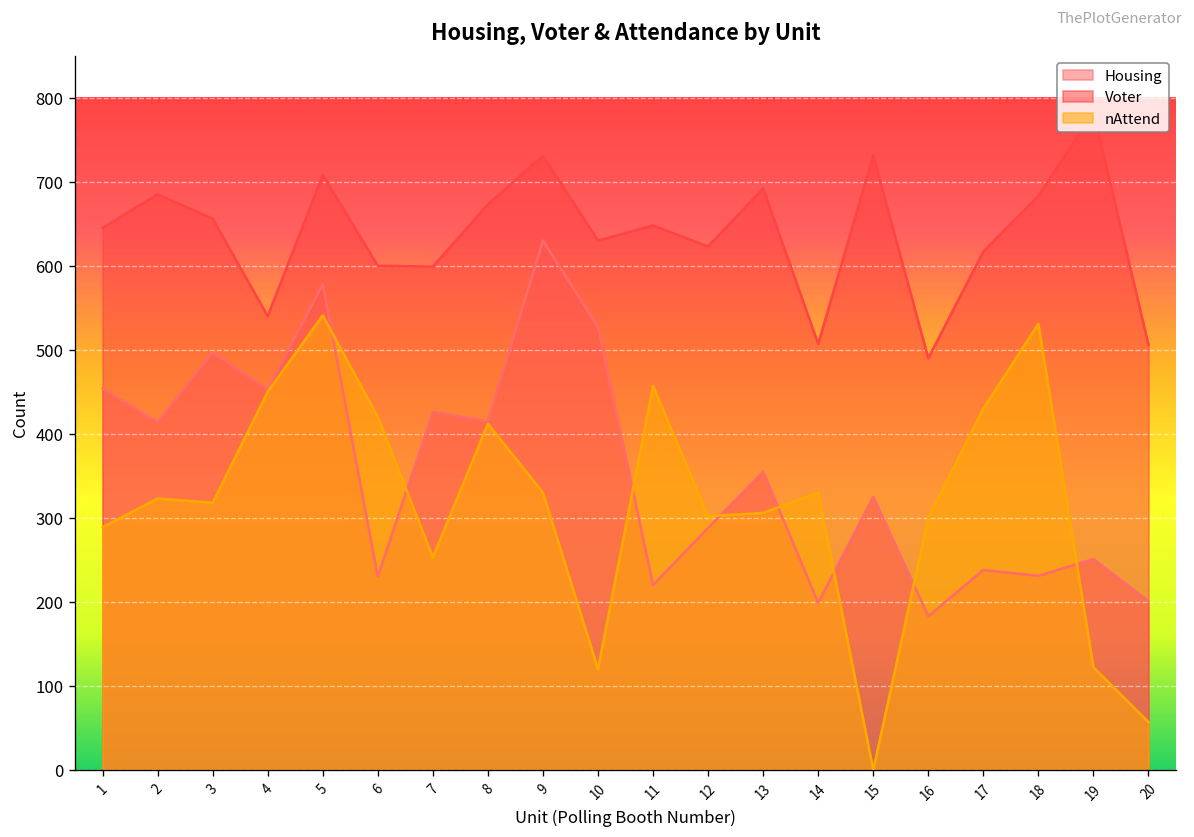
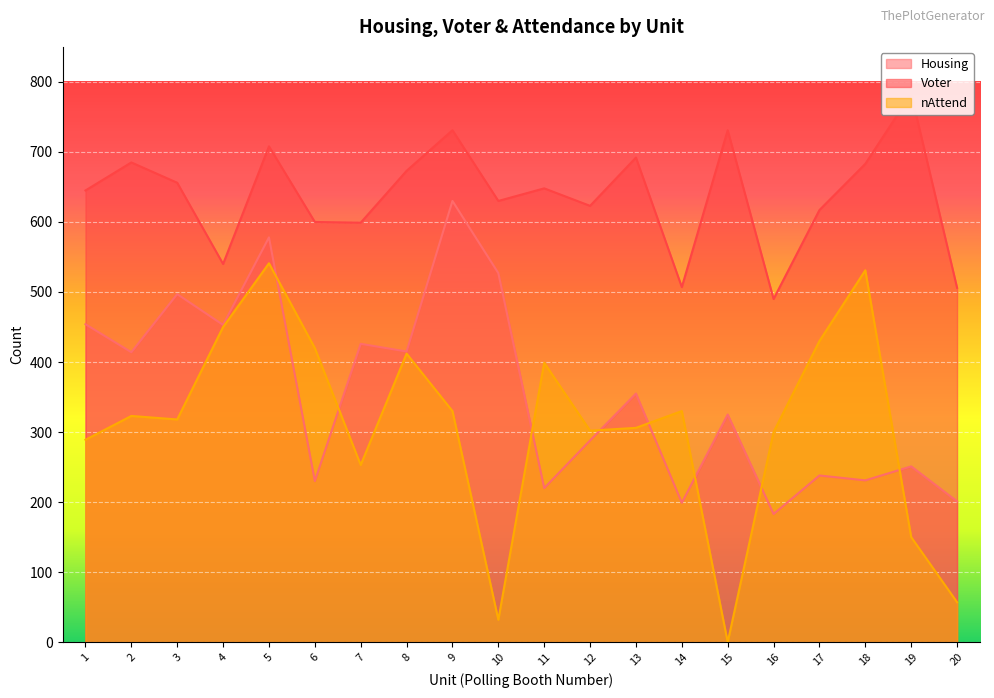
nAttend, 10: 120 -> 30
nAttend, 11: 460 -> 400
nAttend, 19: 120 -> 150
